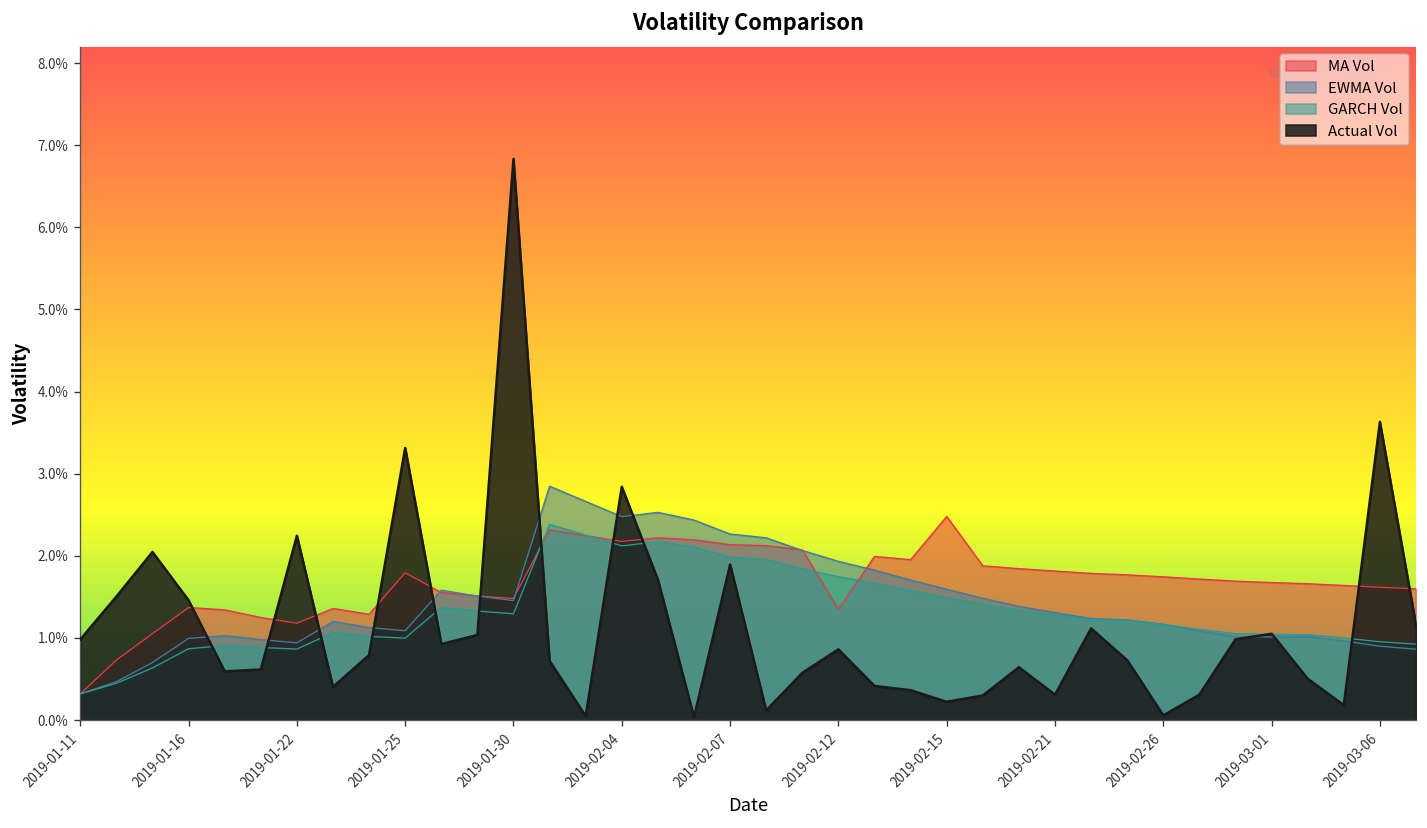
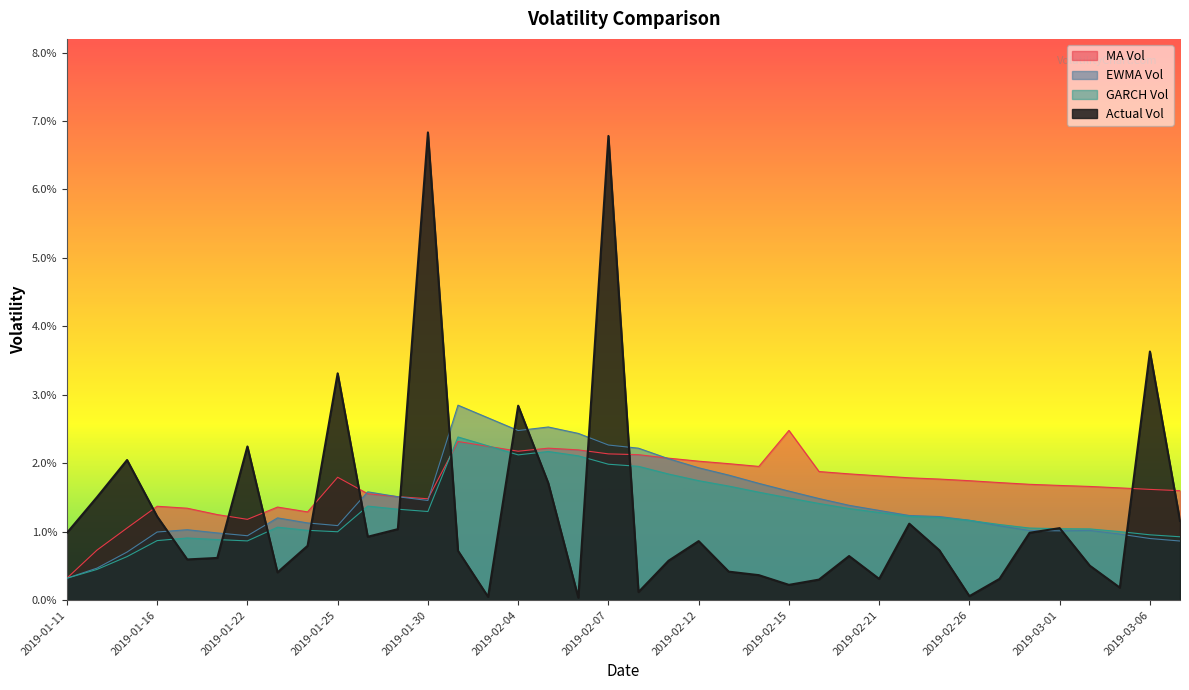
Actual Vol, 2019-01-16: 1.5% -> 1.2%
Actual Vol, 2019-02-07: 1.9% -> 6.8%
MA Vol, 2019-02-12: 1.3% -> 2.0%
